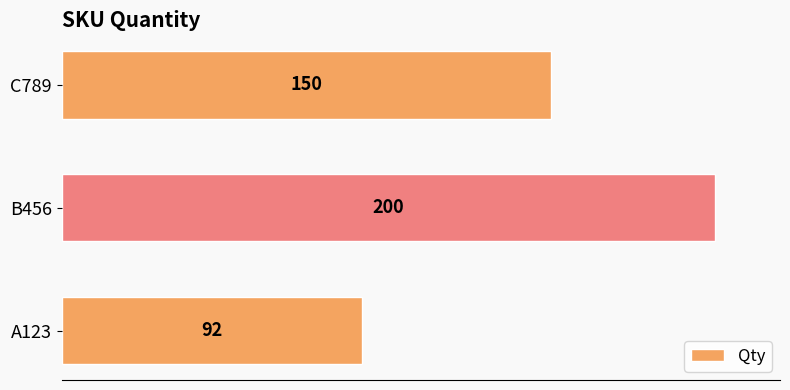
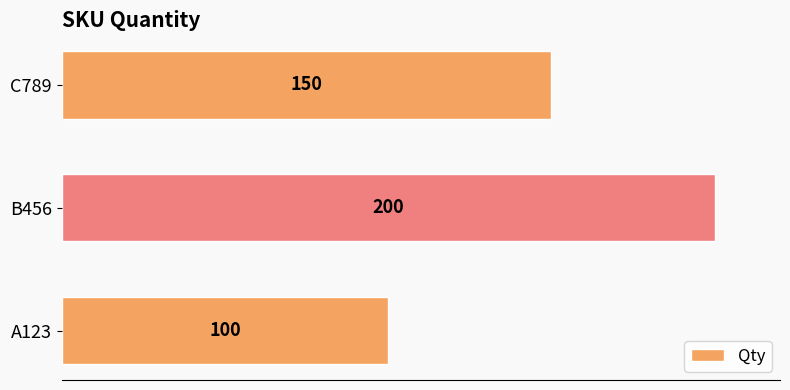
A123: 92 -> 100
